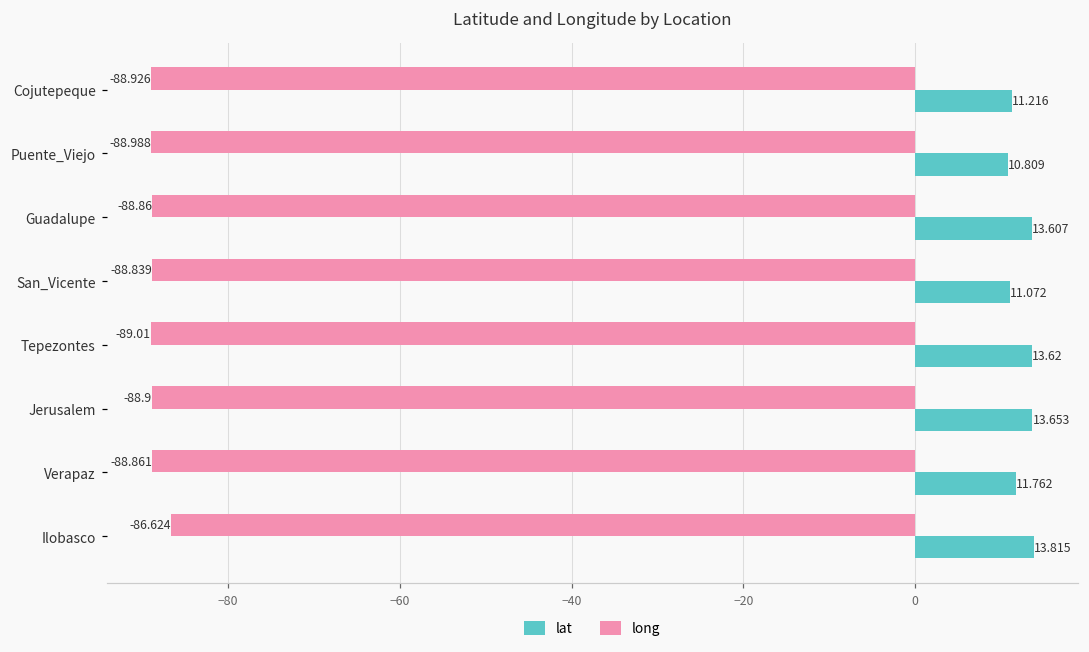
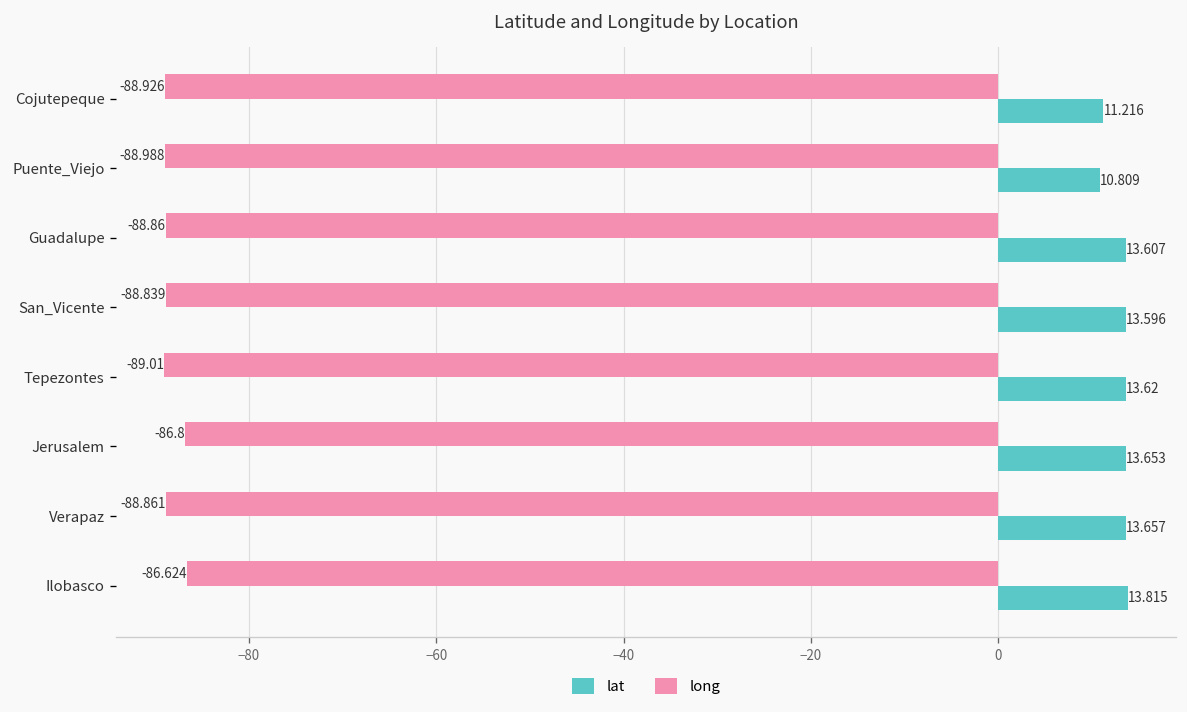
lat, San_Vicente: 11.072 -> 13.596
long, Jerusalem: -88.9 -> -86.8
lat, Verapaz: 11.762 -> 13.657
